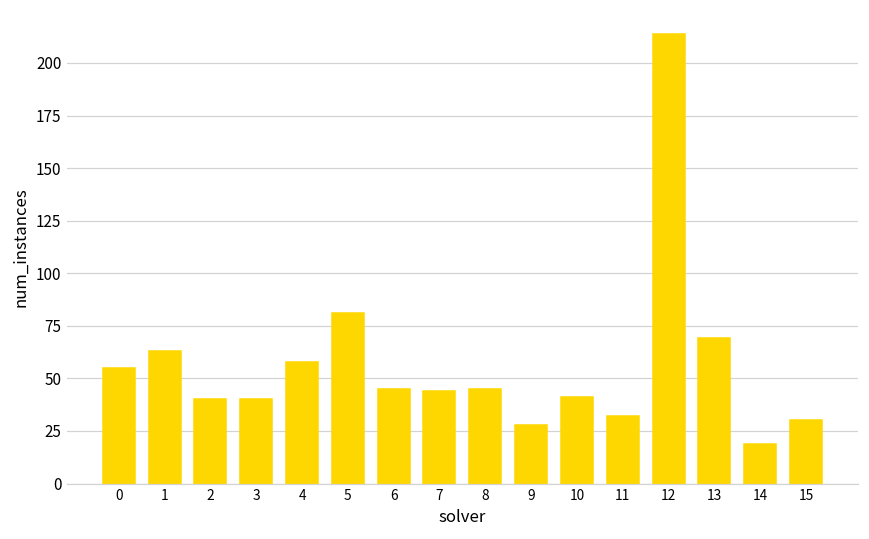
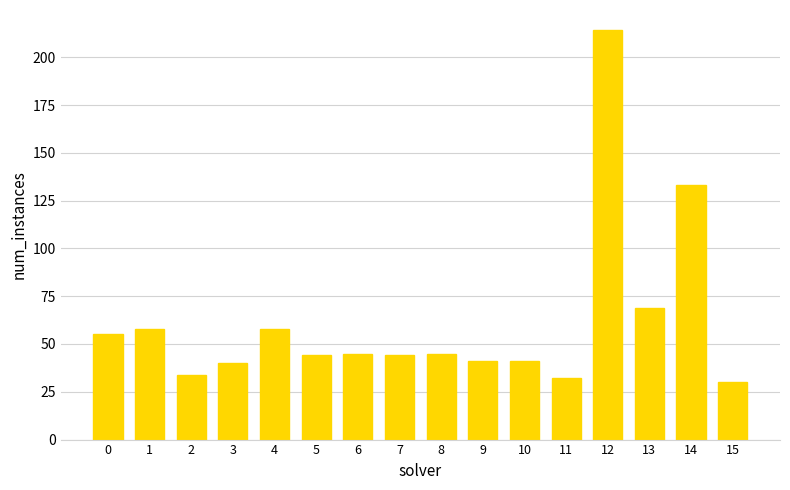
1: 63 -> 58
2: 40 -> 34
5: 81 -> 44
9: 28 -> 41
14: 19 -> 133
